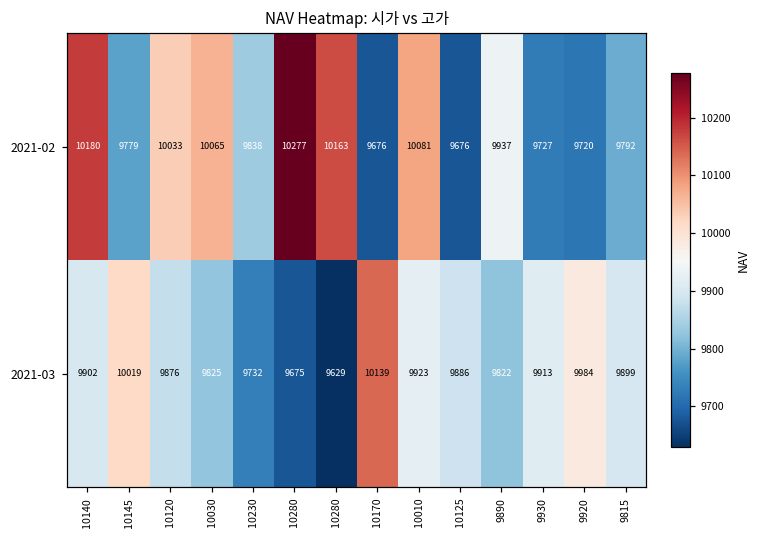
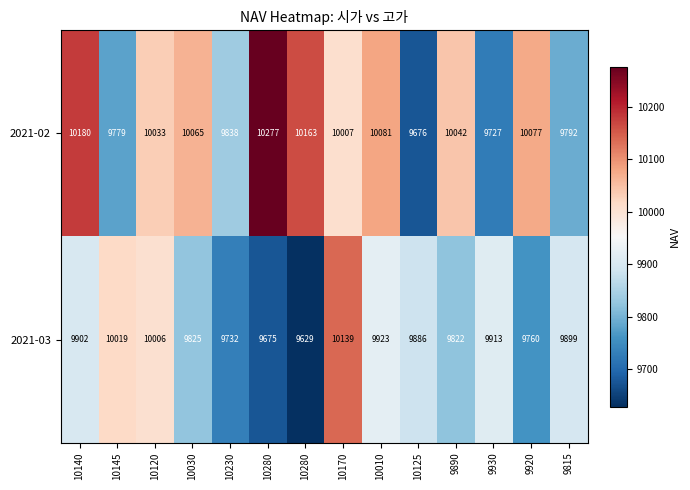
2021-02, 10170: 9676 -> 10007
2021-02, 9890: 9937 -> 10042
2021-02, 9920: 9720 -> 10077
2021-03, 10120: 9876 -> 10006
2021-03, 9920: 9984 -> 9760
